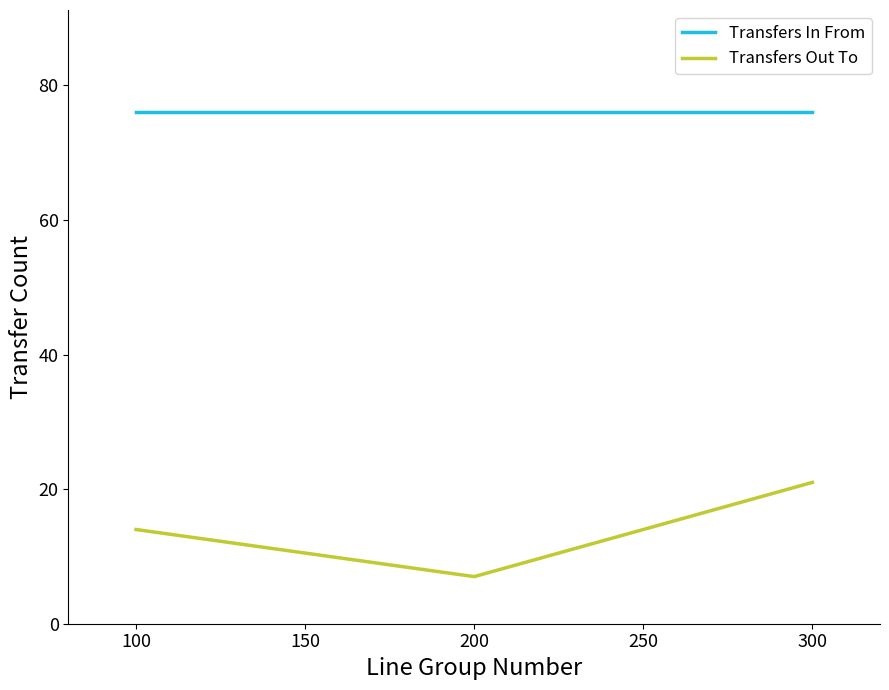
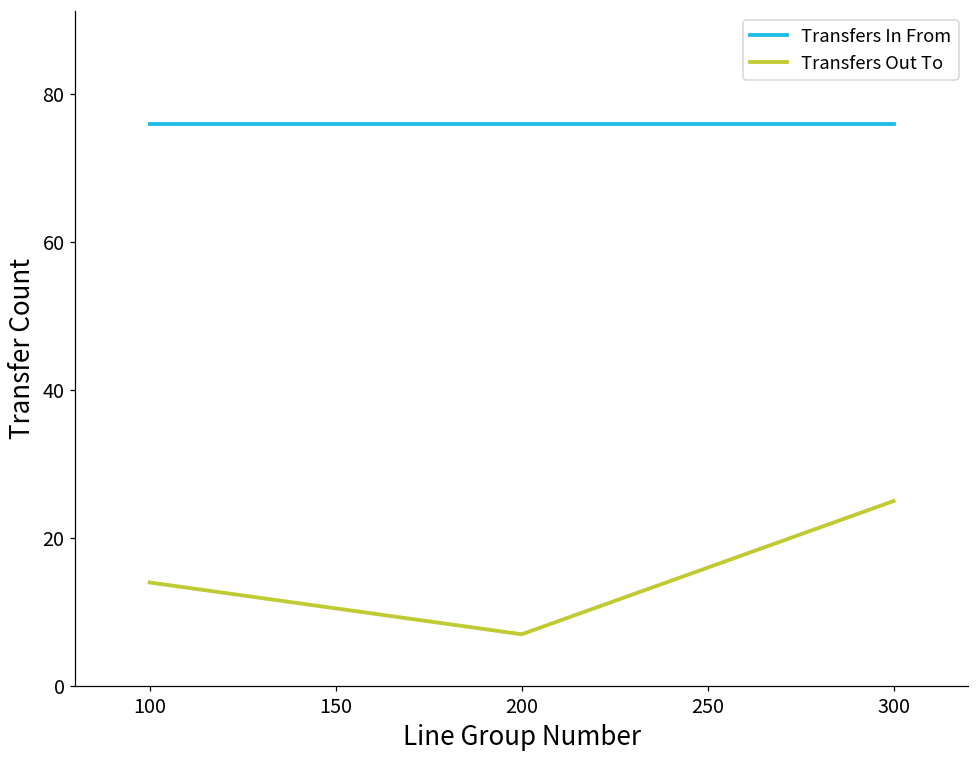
Transfers Out To, 300: 21 -> 25
